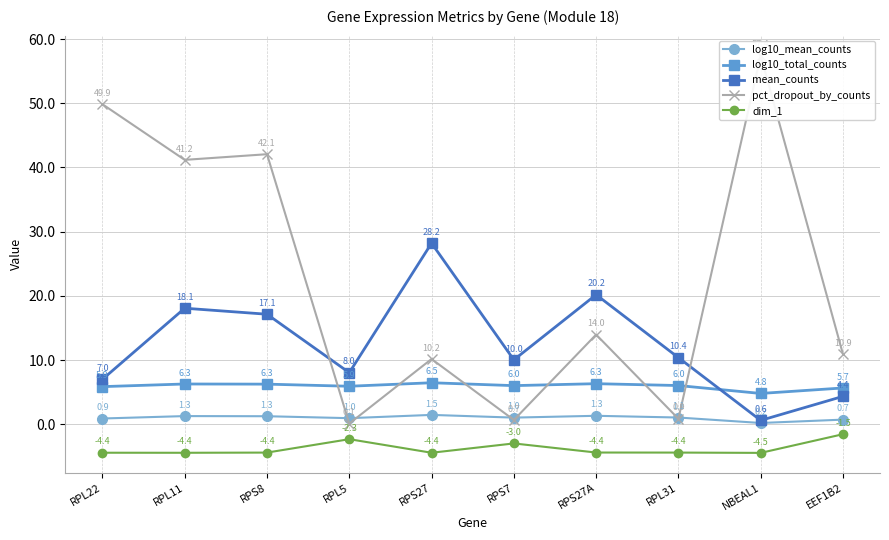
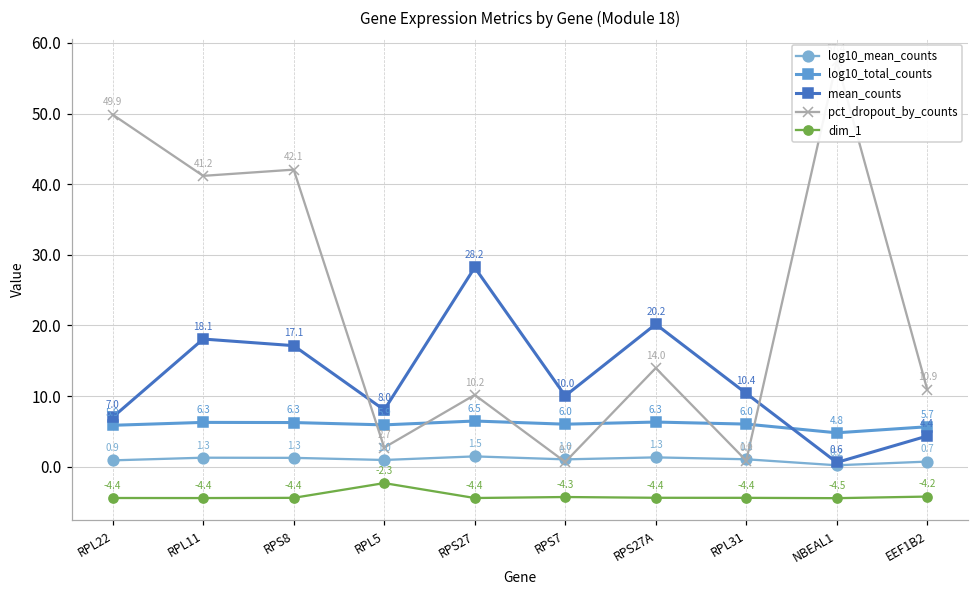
pct_dropout_by_counts, RPL5: 0.1 -> 2.7
dim_1, RPS7: -3.0 -> -4.3
dim_1, EEF1B2: -1.5 -> -4.2
